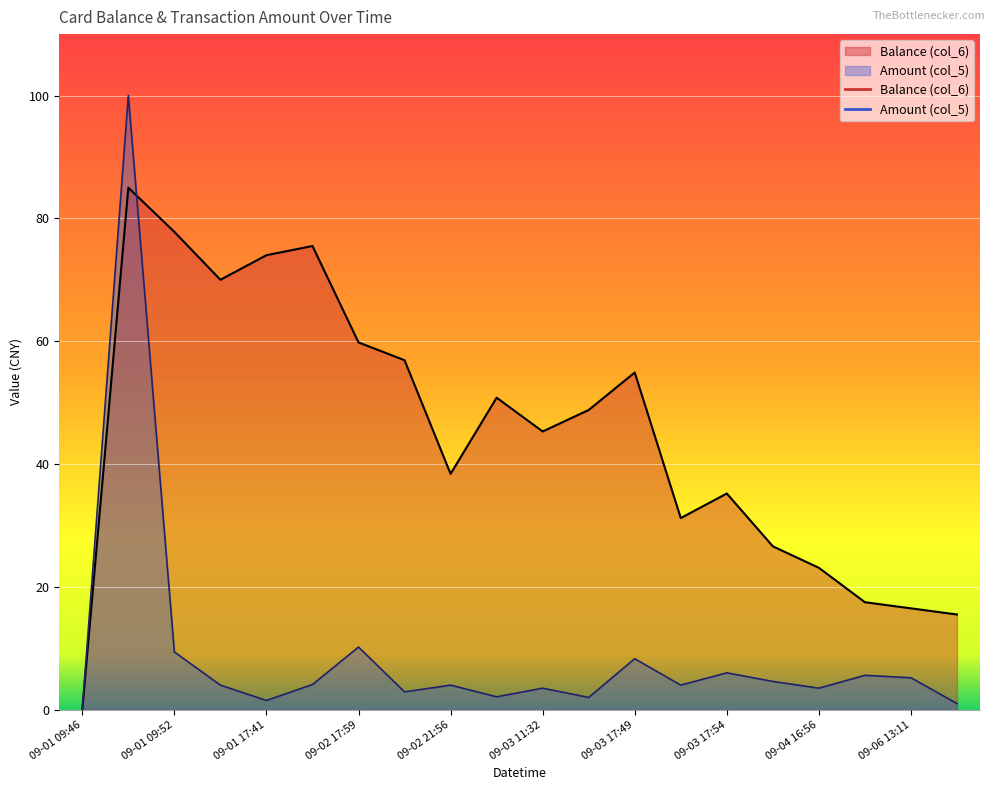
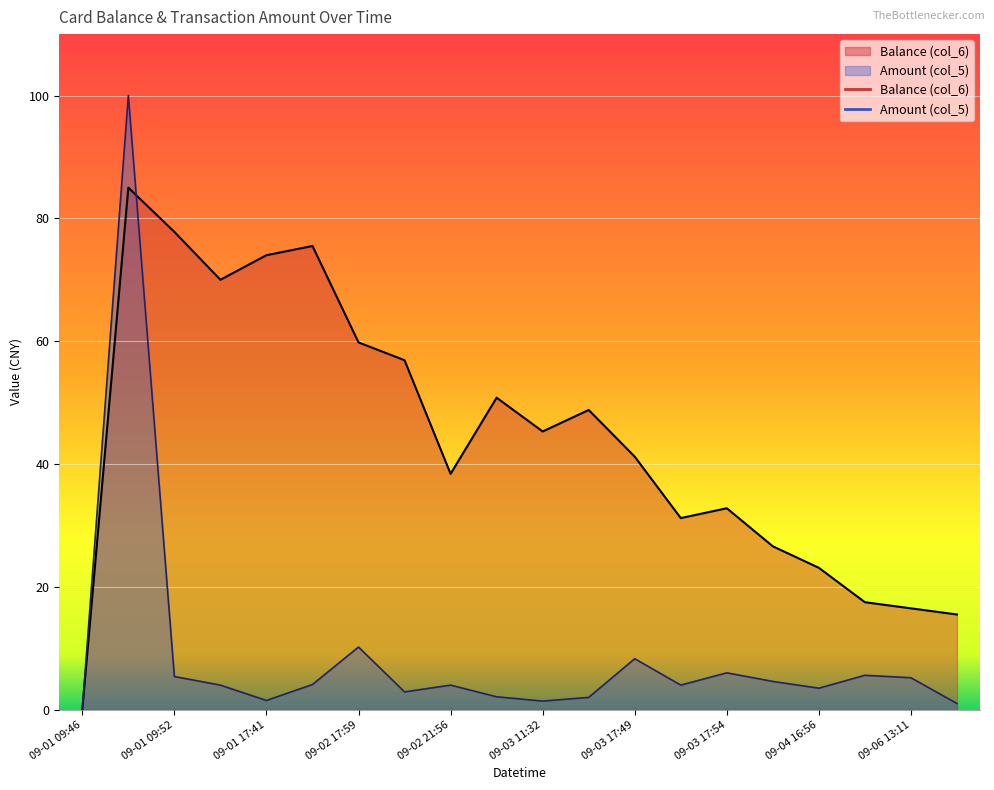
Amount (col_5), 09-01 09:52: 9 -> 5
Amount (col_5), 09-03 11:32: 4 -> 1
Balance (col_6), 09-03 17:49: 55 -> 41
Balance (col_6), 09-03 17:54: 35 -> 33
